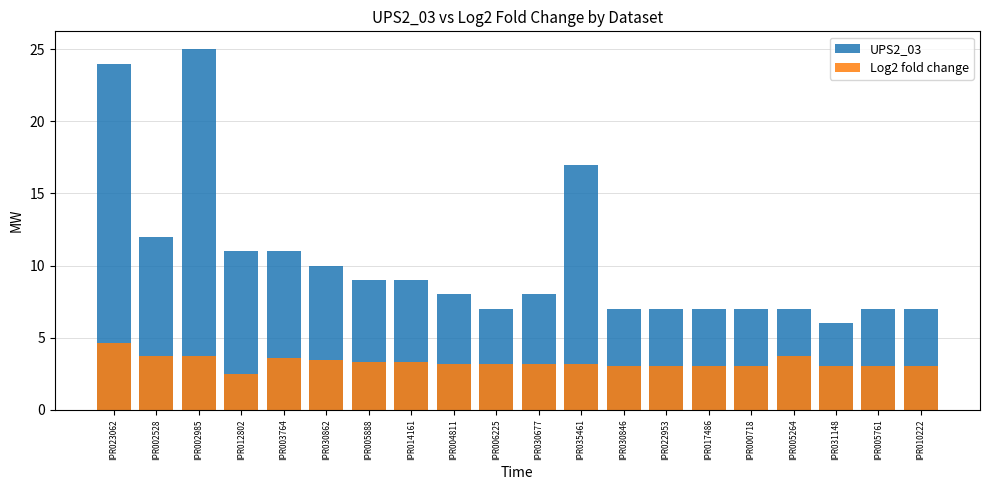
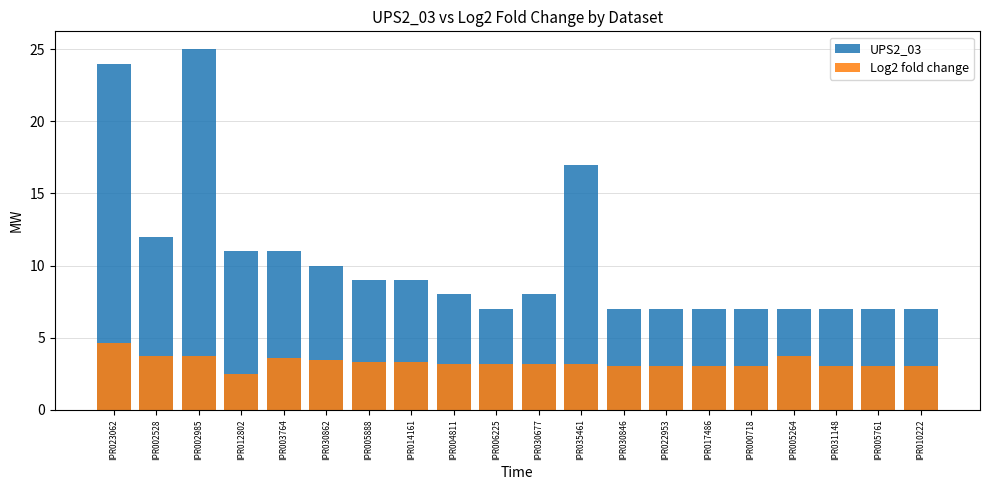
UPS2_03, IPR031148: 6 -> 7
